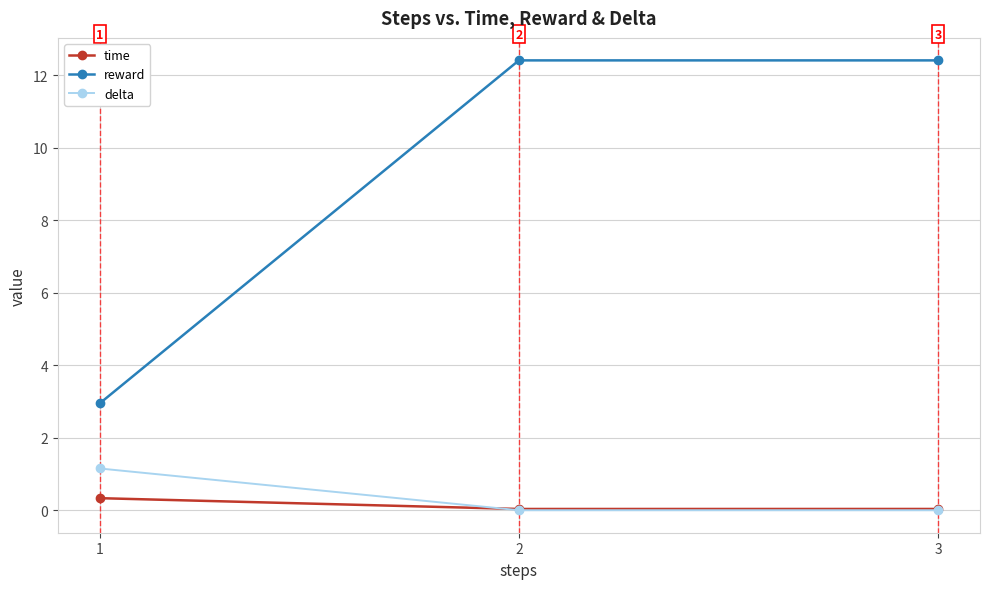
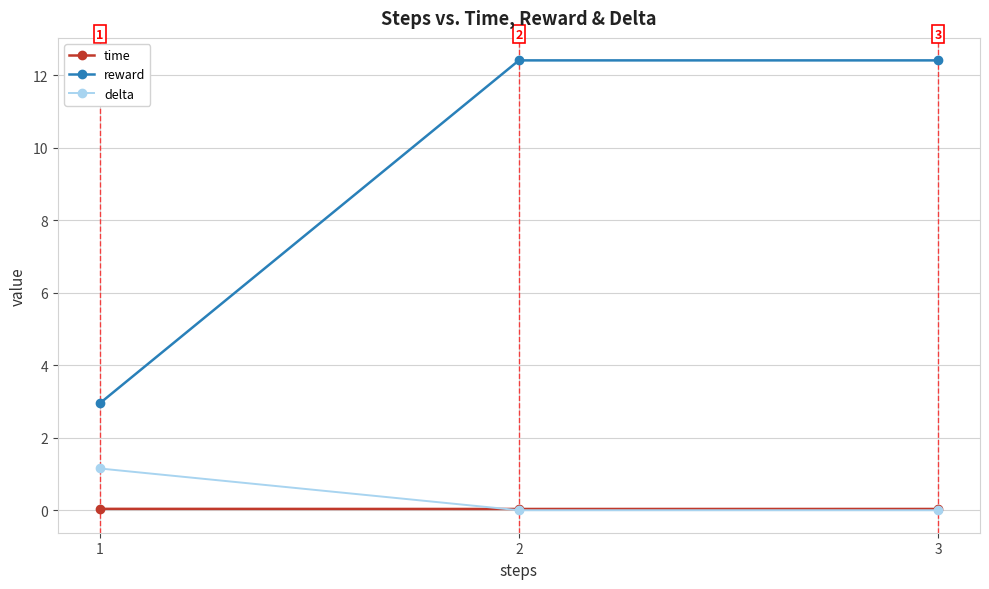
time, 1: 0.3 -> 0.0
